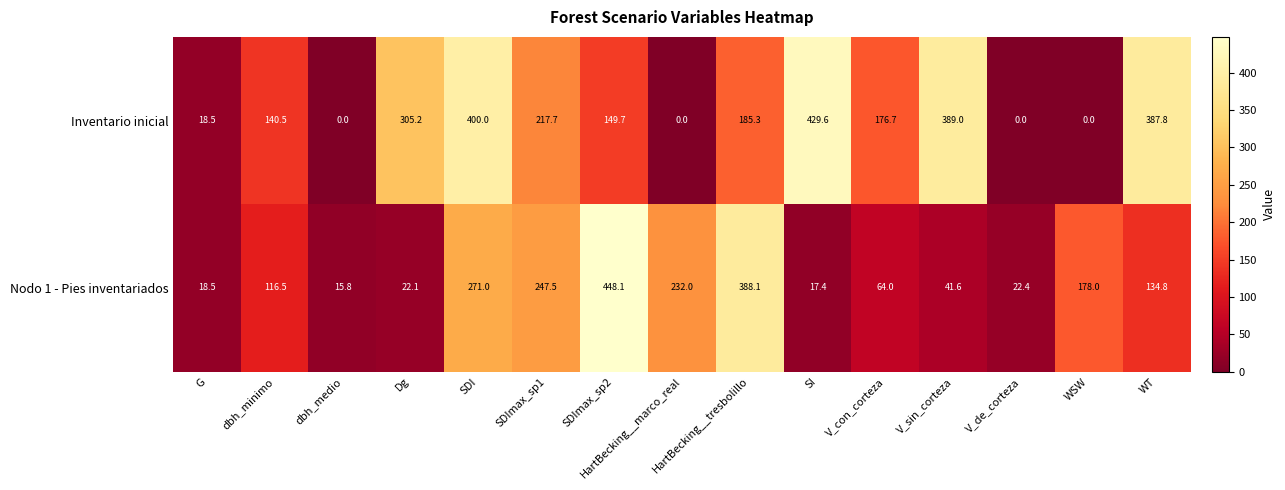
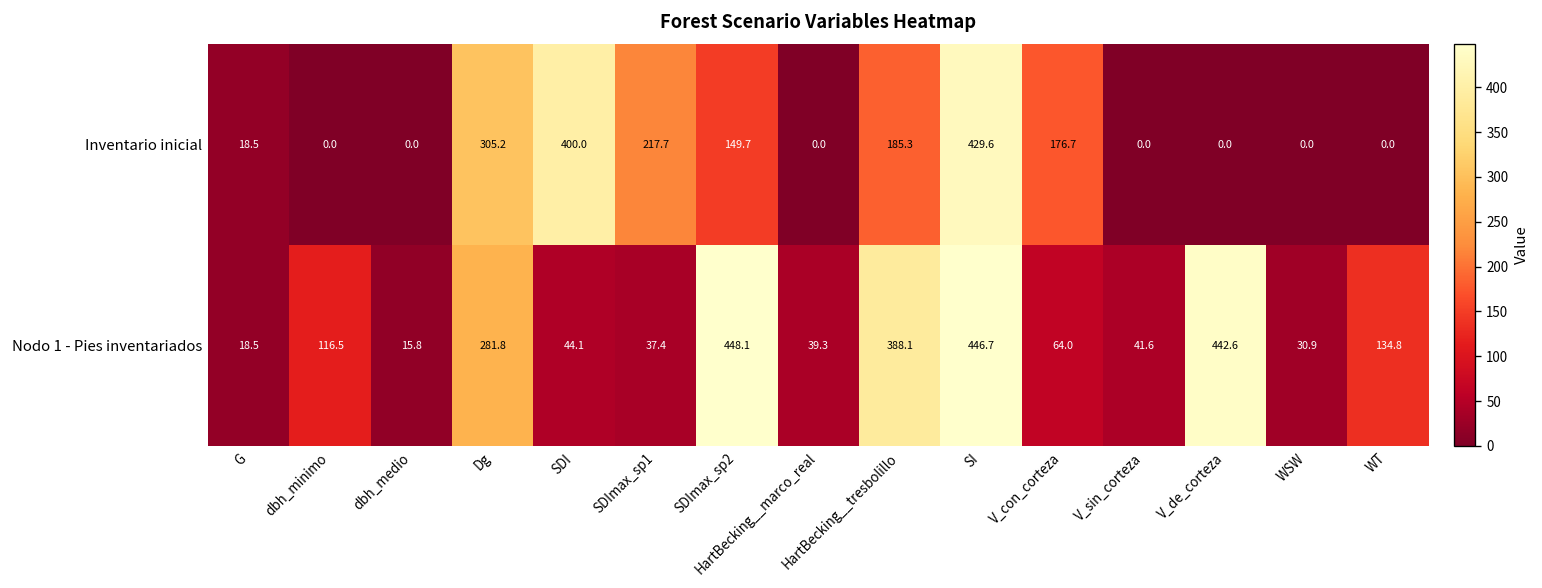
Inventario inicial, dbh_minimo: 140.5 -> 0.0
Inventario inicial, V_sin_corteza: 389.0 -> 0.0
Inventario inicial, WT: 387.8 -> 0.0
Nodo 1 - Pies inventariados, Dg: 22.1 -> 281.8
Nodo 1 - Pies inventariados, SDI: 271.0 -> 44.1
Nodo 1 - Pies inventariados, SDImax_sp1: 247.5 -> 37.4
Nodo 1 - Pies inventariados, HartBecking__marco_real: 232.0 -> 39.3
Nodo 1 - Pies inventariados, SI: 17.4 -> 446.7
Nodo 1 - Pies inventariados, V_de_corteza: 22.4 -> 442.6
Nodo 1 - Pies inventariados, WSW: 178.0 -> 30.9
